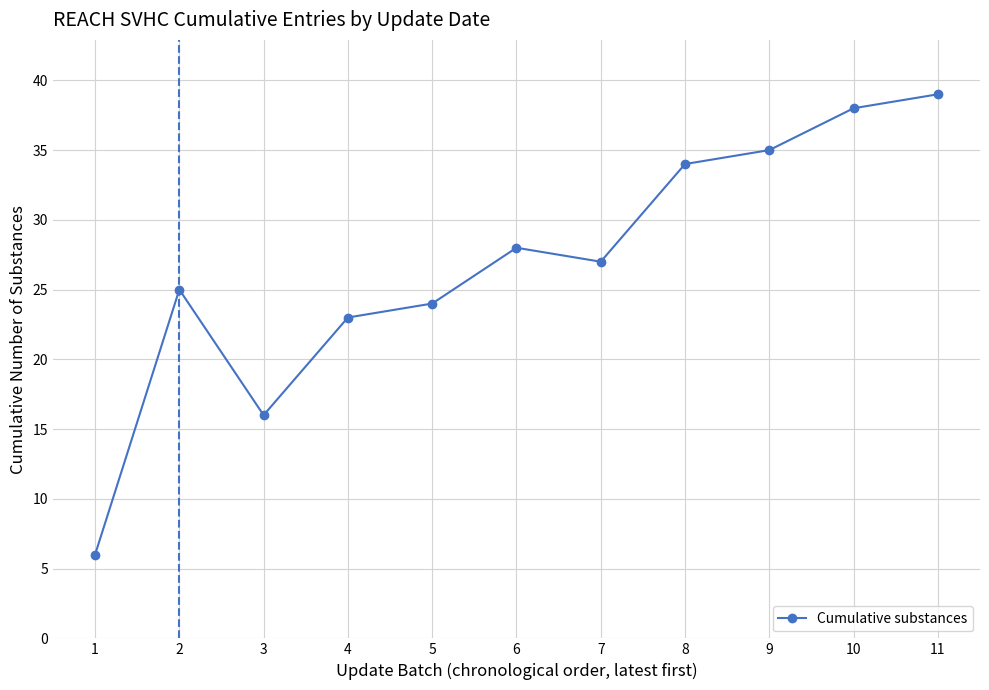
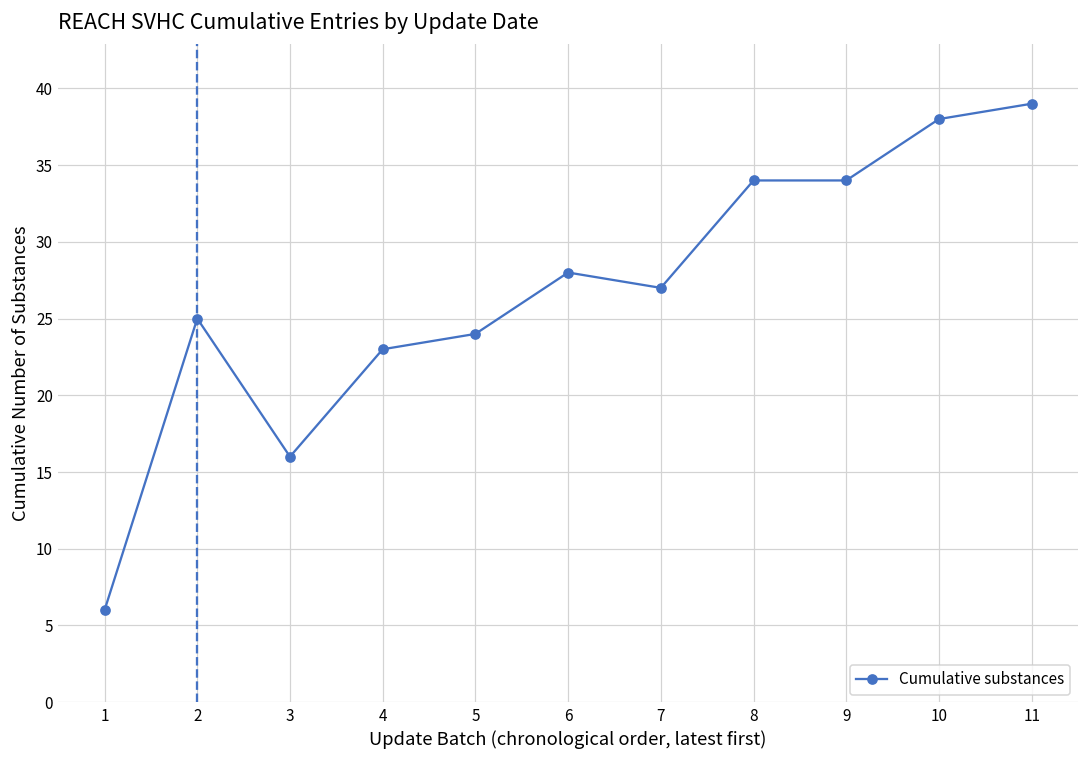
9: 35 -> 34
